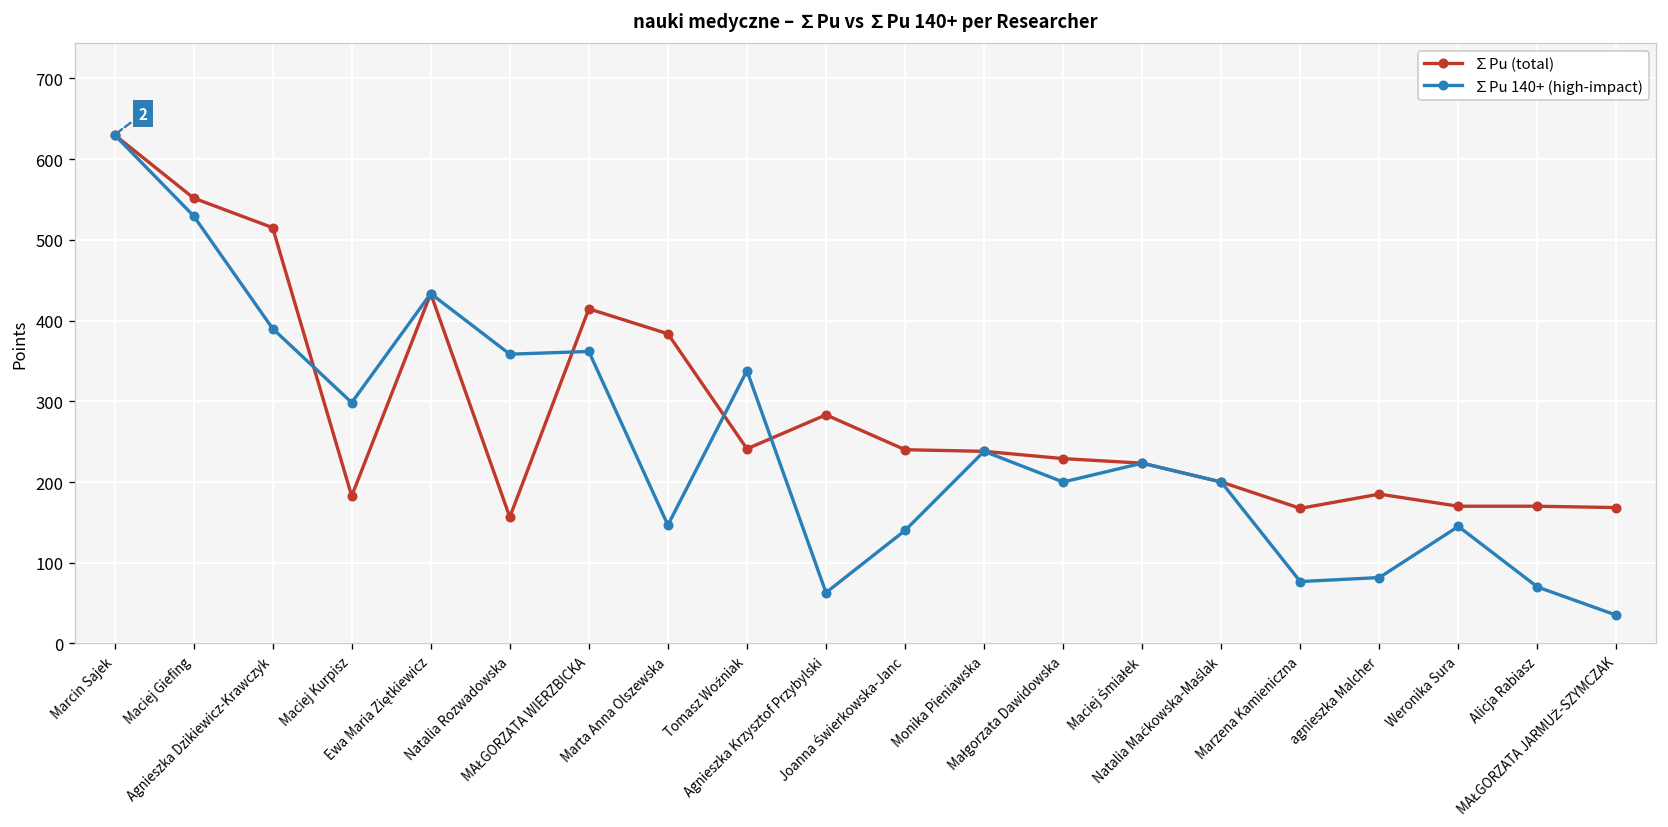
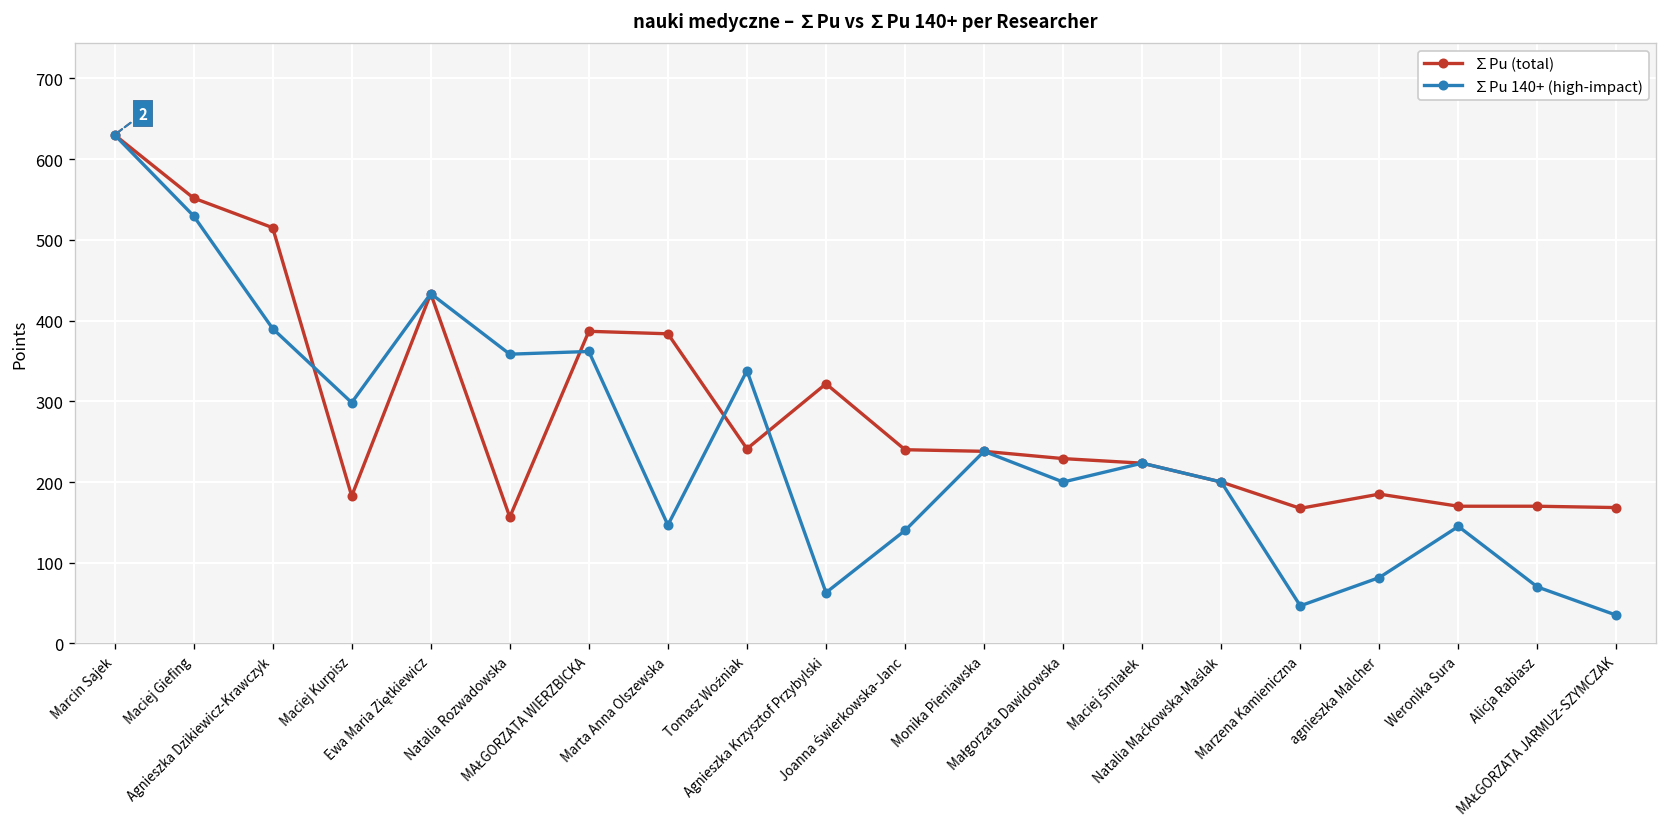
∑Pu (total), MAŁGORZATA WIERZBICKA: 410 -> 390
∑Pu (total), Agnieszka Krzysztof Przybylski: 280 -> 320
∑Pu 140+ (high-impact), Marzena Kamieniczna: 80 -> 50
